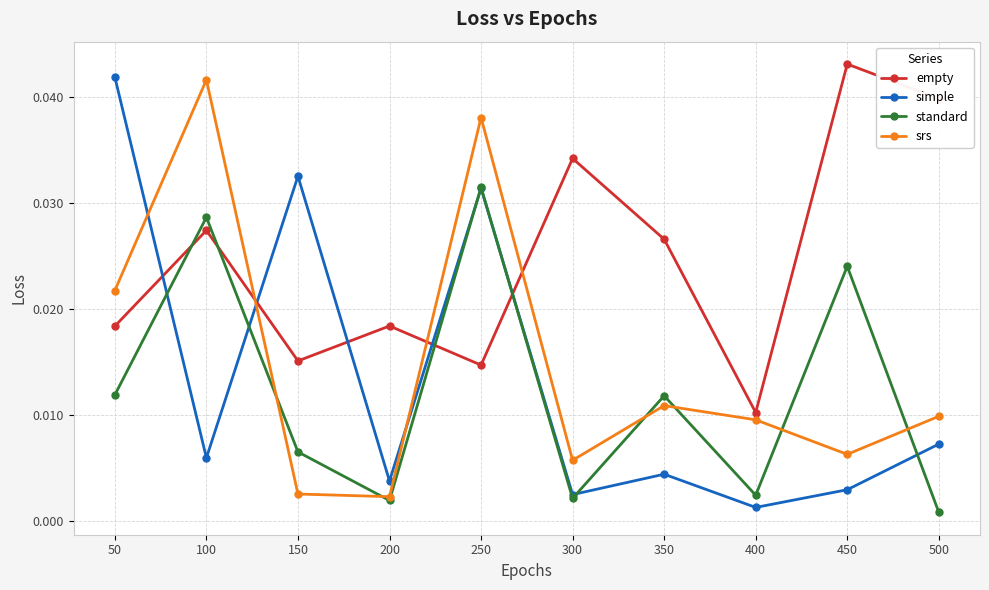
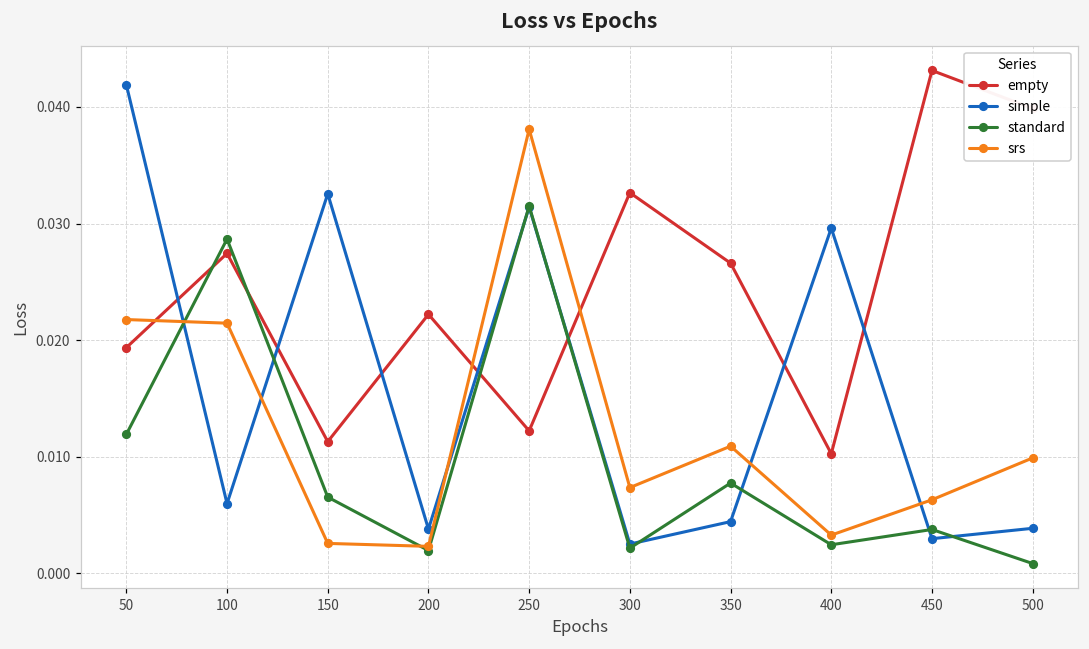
empty, 50: 0.0184 -> 0.0194
srs, 100: 0.0416 -> 0.0215
empty, 150: 0.0151 -> 0.0113
empty, 200: 0.0184 -> 0.0222
empty, 250: 0.0147 -> 0.0122
empty, 300: 0.0342 -> 0.0326
srs, 300: 0.0058 -> 0.0074
standard, 350: 0.0118 -> 0.0078
simple, 400: 0.0013 -> 0.0296
srs, 400: 0.0096 -> 0.0033
standard, 450: 0.0241 -> 0.0038
simple, 500: 0.0073 -> 0.0039
